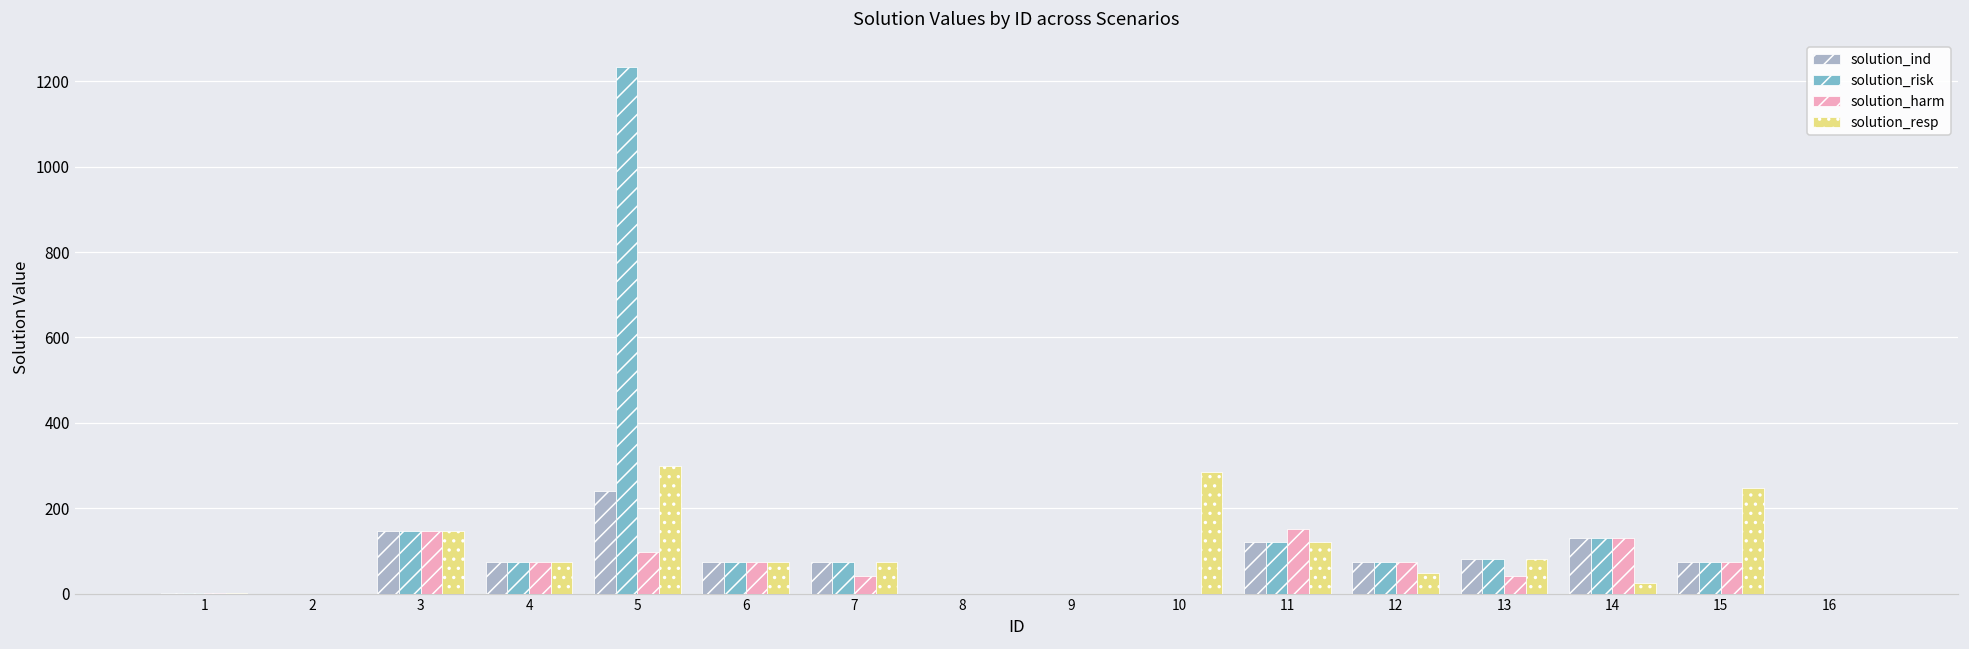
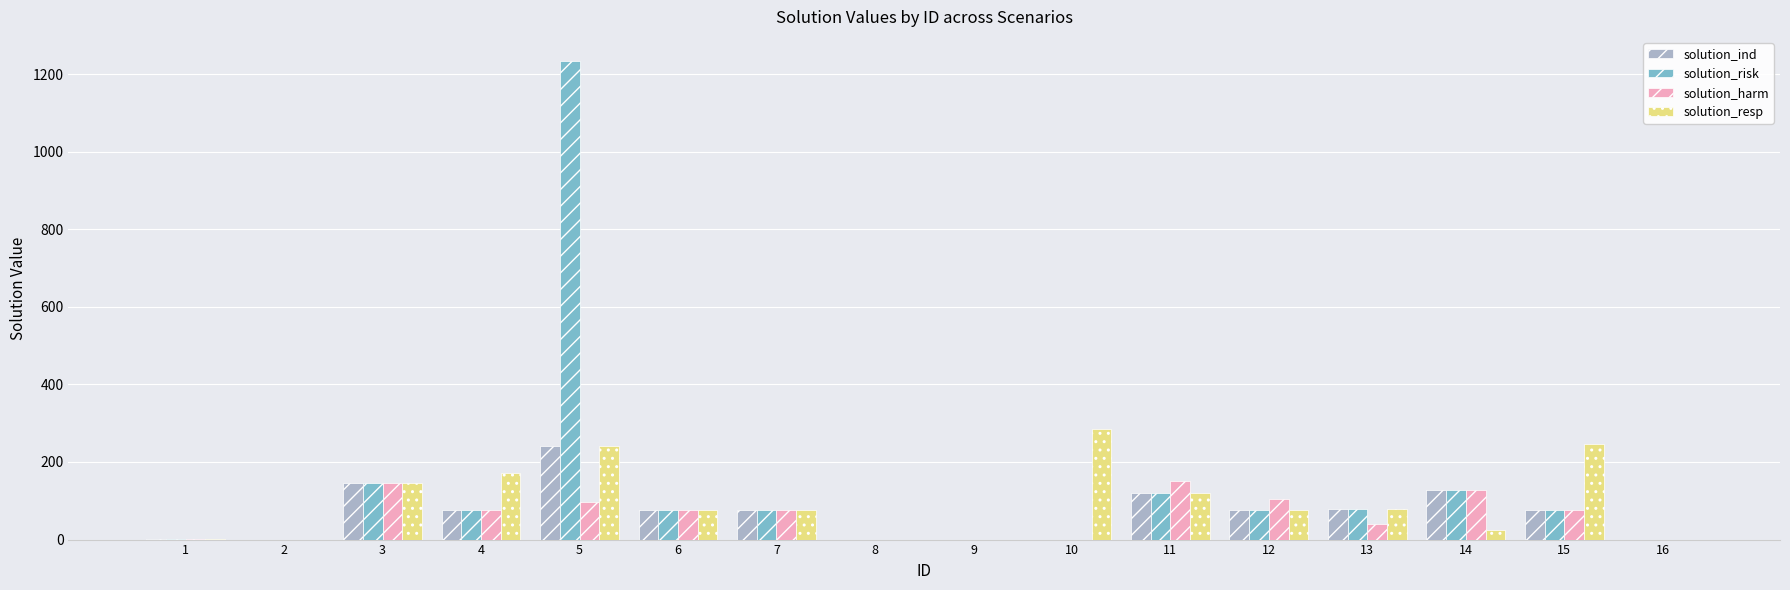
solution_resp, 4: 80 -> 170
solution_resp, 5: 300 -> 240
solution_harm, 7: 40 -> 80
solution_harm, 12: 80 -> 100
solution_resp, 12: 50 -> 80
